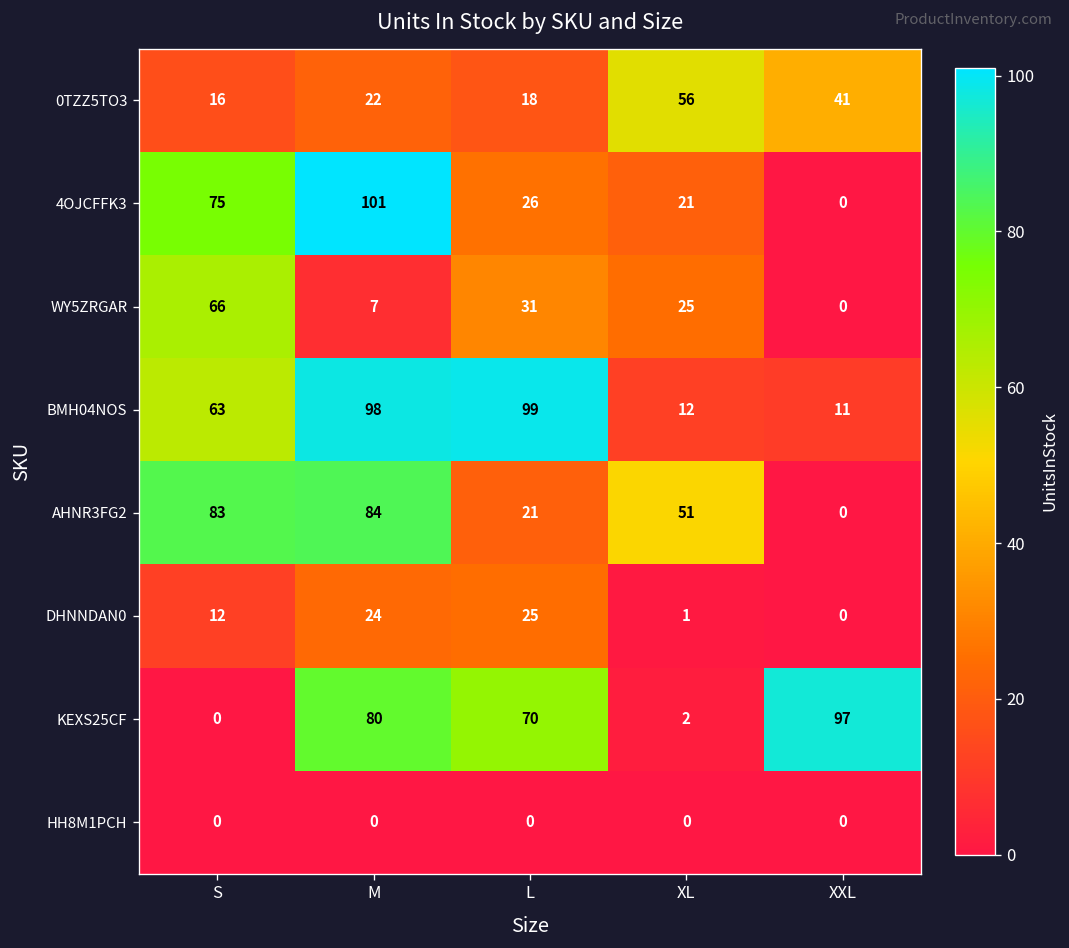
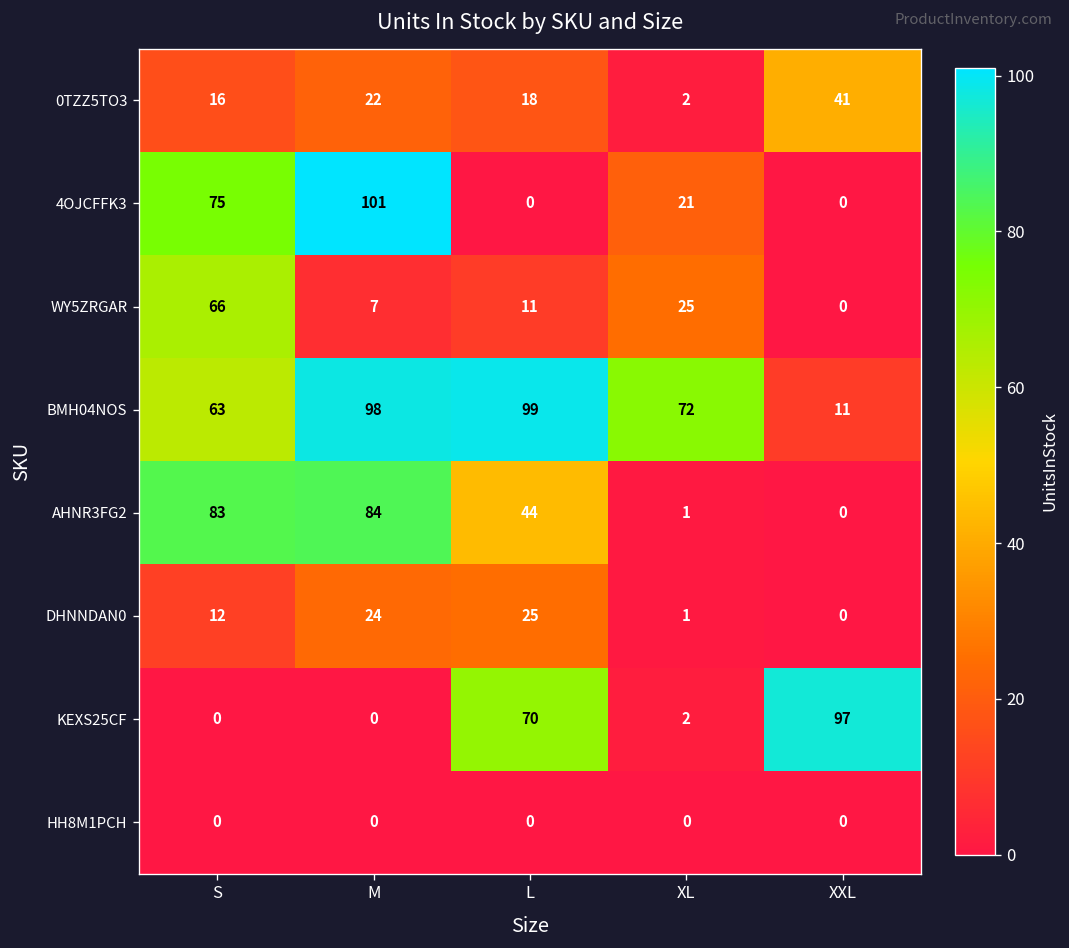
0TZZ5TO3, XL: 56 -> 2
4OJCFFK3, L: 26 -> 0
WY5ZRGAR, L: 31 -> 11
BMH04NOS, XL: 12 -> 72
AHNR3FG2, L: 21 -> 44
AHNR3FG2, XL: 51 -> 1
KEXS25CF, M: 80 -> 0
